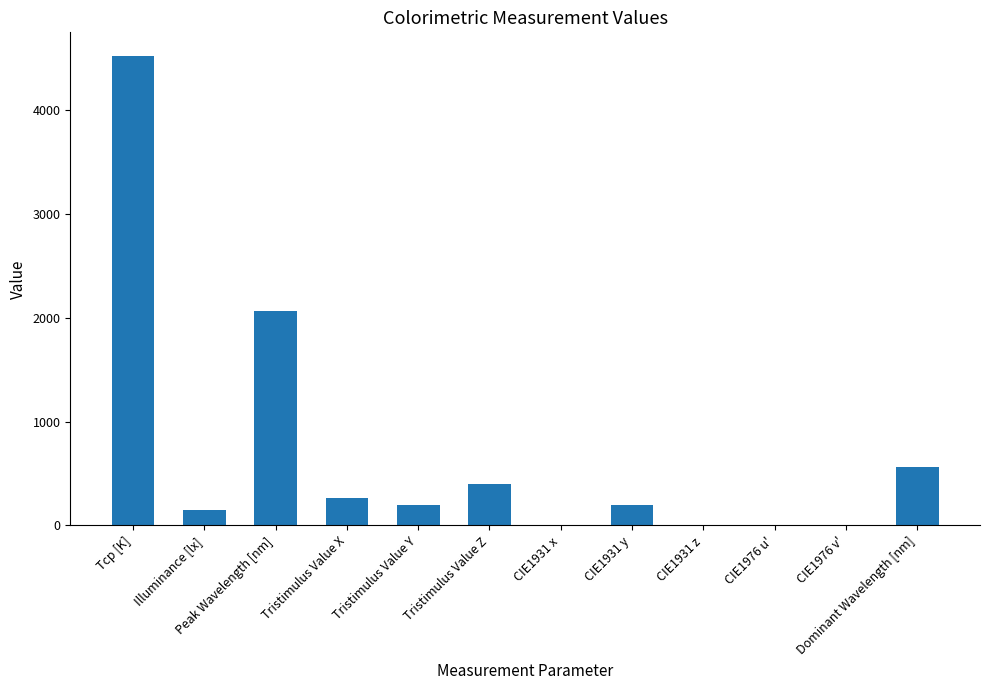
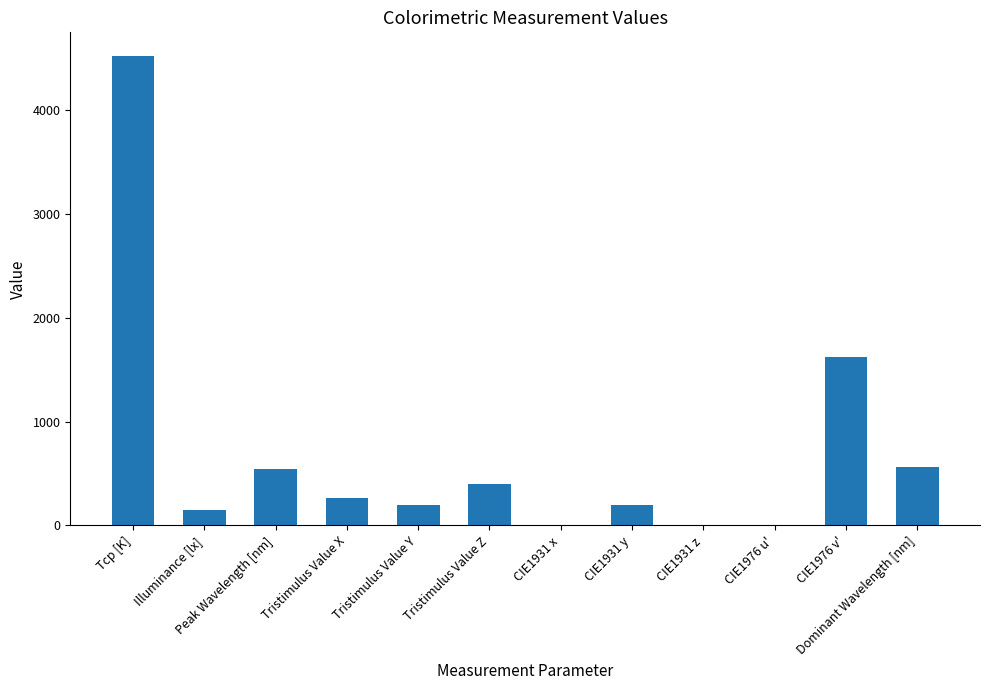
Peak Wavelength [nm]: 2060 -> 540
CIE1976 v': 0 -> 1620
